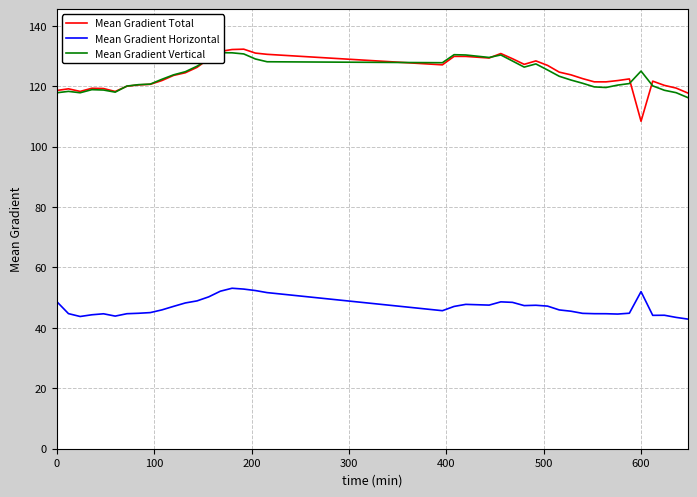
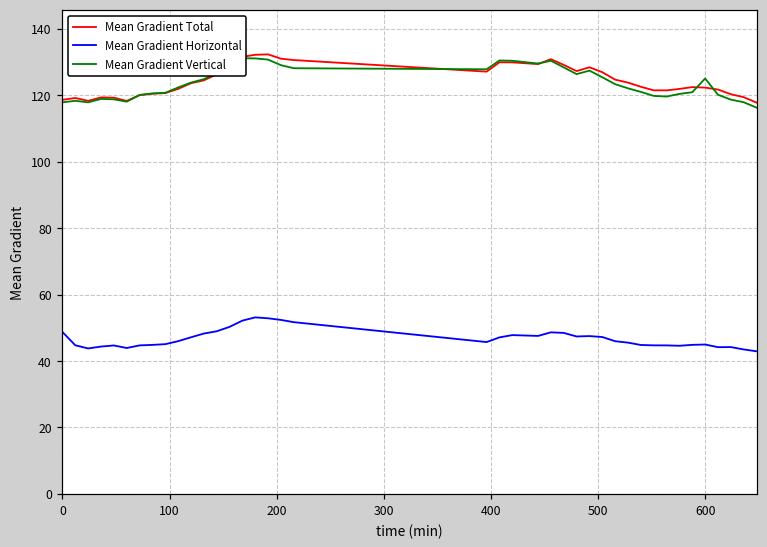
Mean Gradient Total, 600: 108 -> 122
Mean Gradient Horizontal, 600: 52 -> 45
